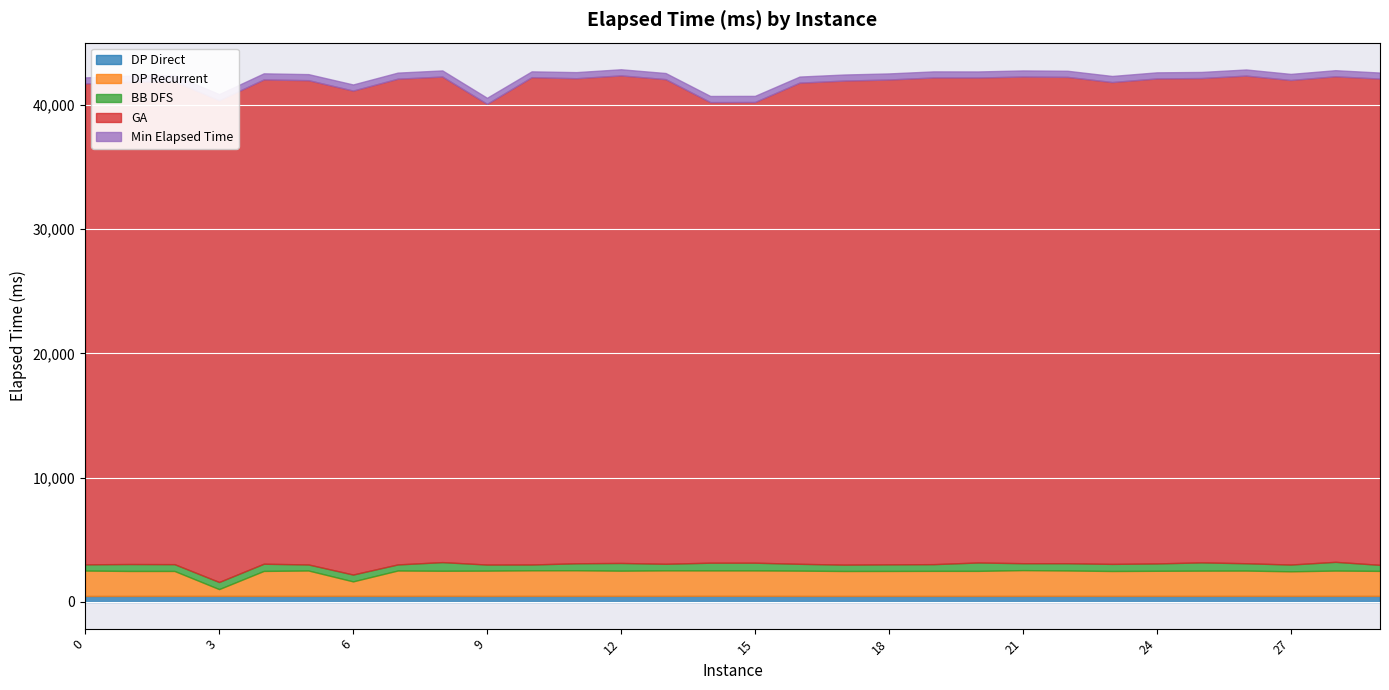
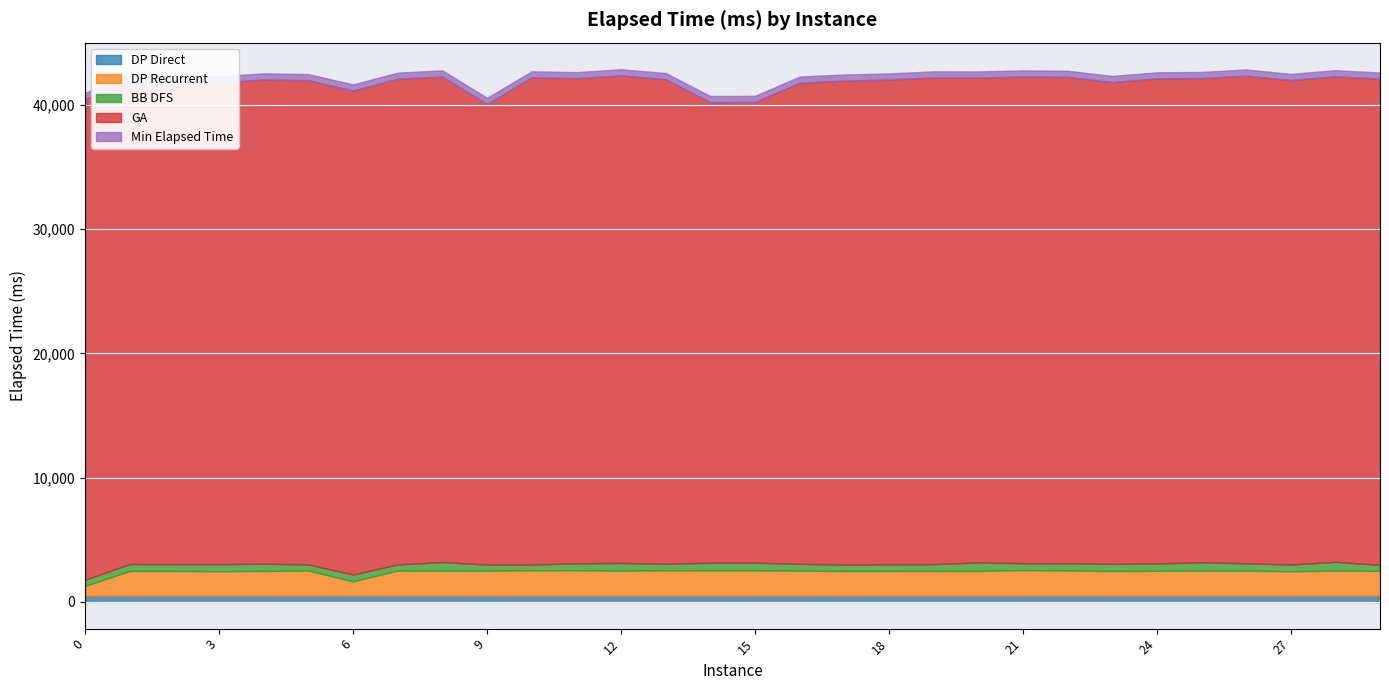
DP Recurrent, 0: 2,000 -> 800
DP Recurrent, 3: 500 -> 2,000
